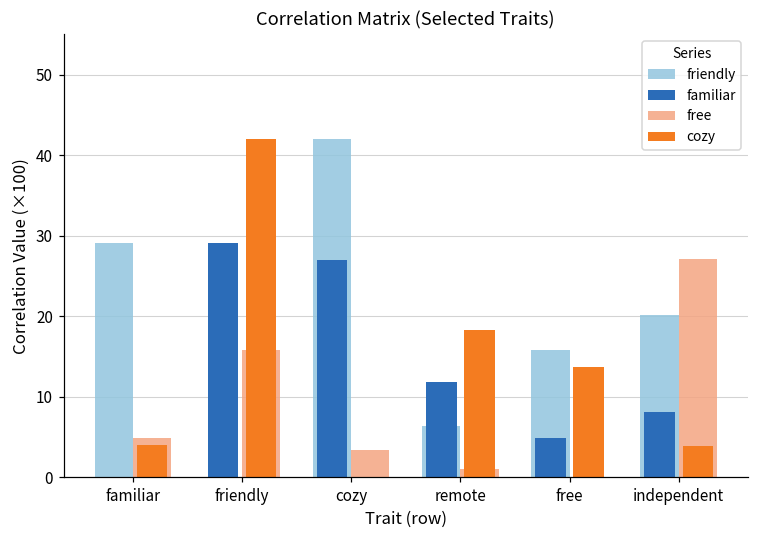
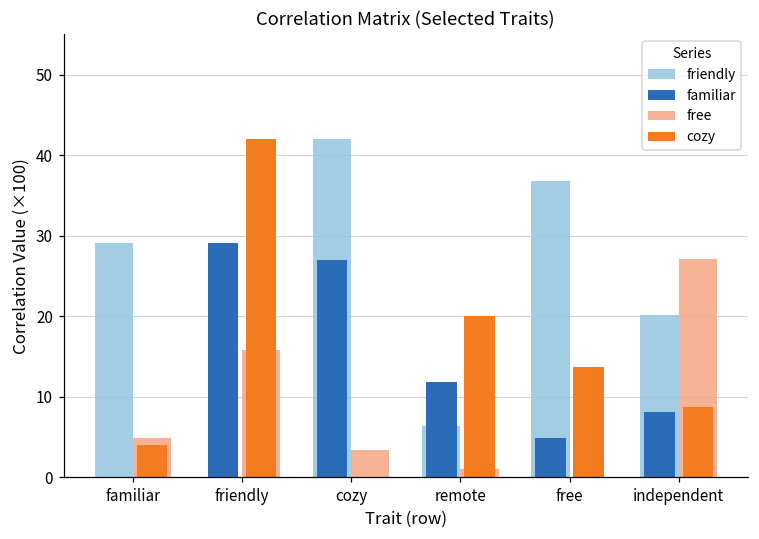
cozy, remote: 18 -> 20
friendly, free: 16 -> 37
cozy, independent: 4 -> 9
